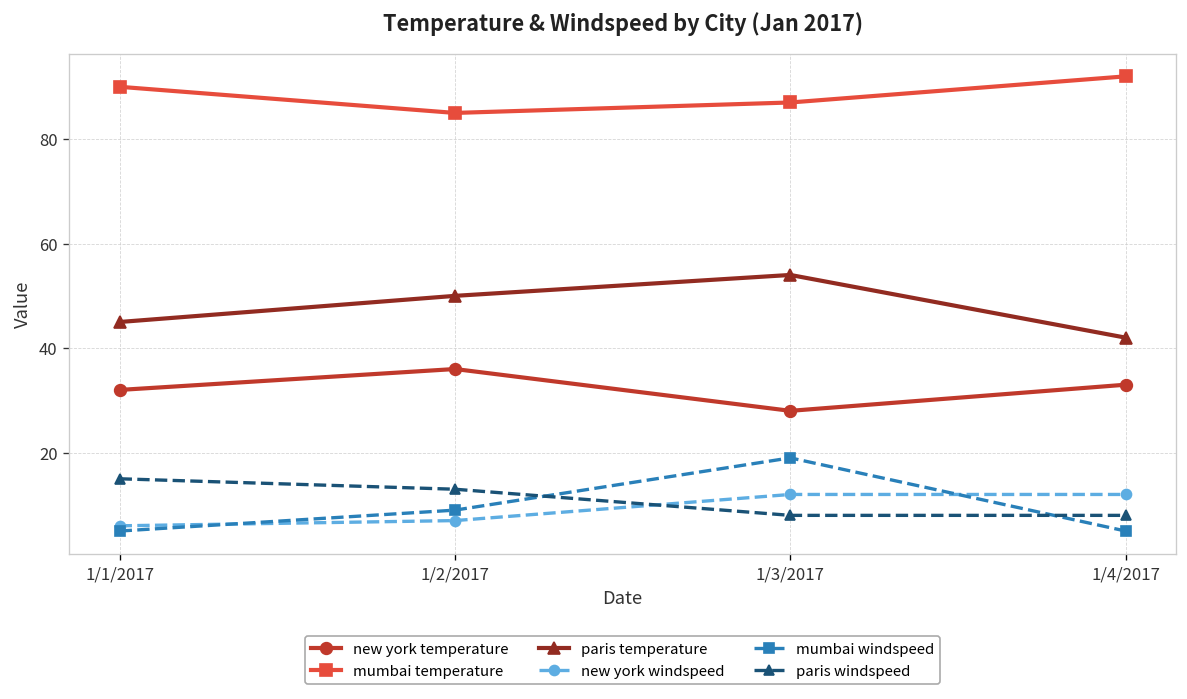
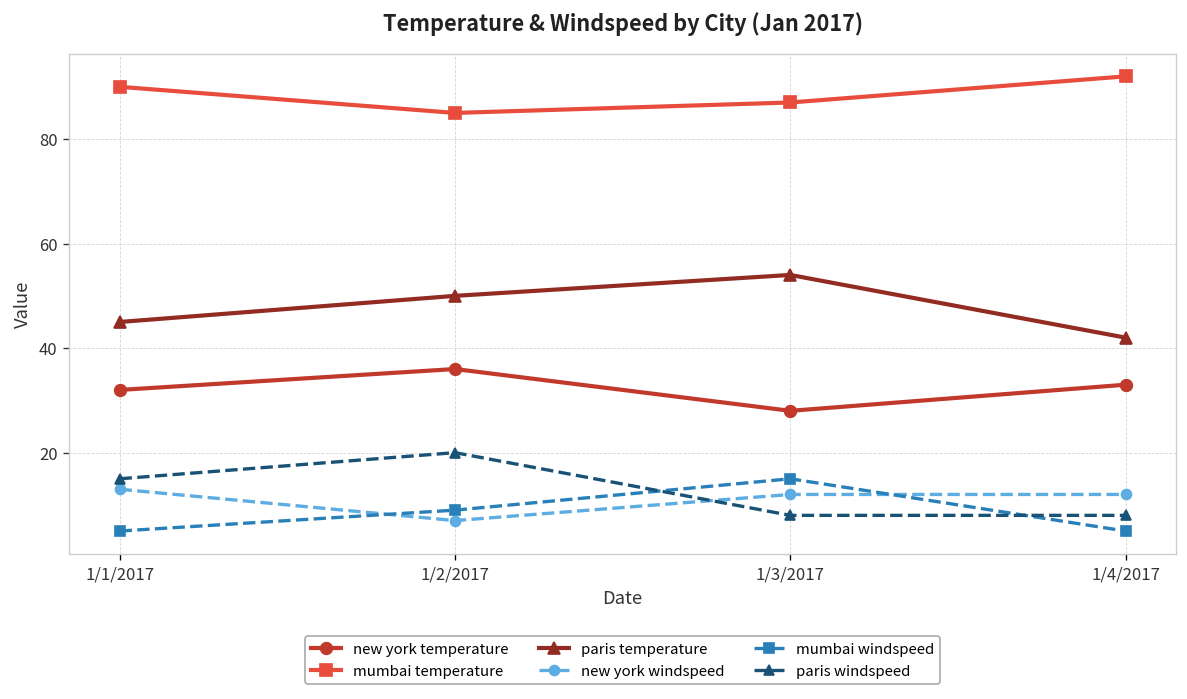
new york windspeed, 1/1/2017: 6 -> 13
paris windspeed, 1/2/2017: 13 -> 20
mumbai windspeed, 1/3/2017: 19 -> 15
